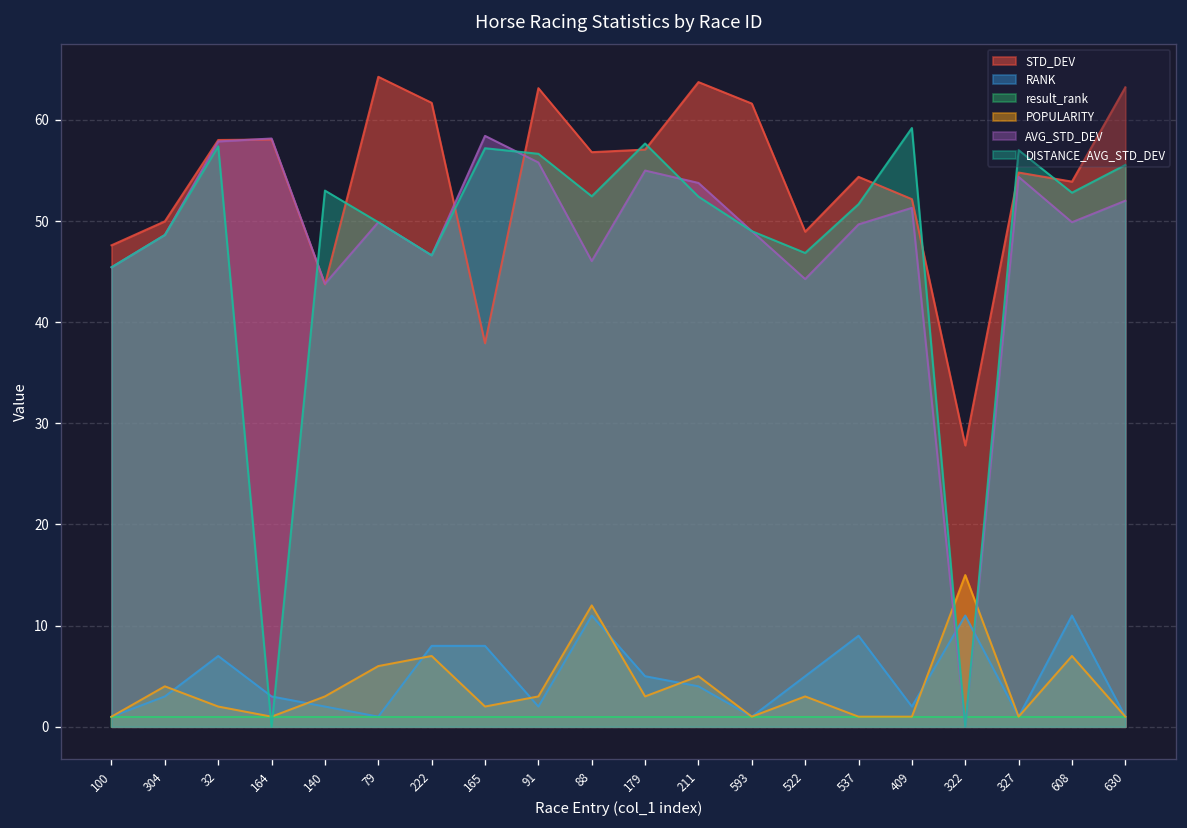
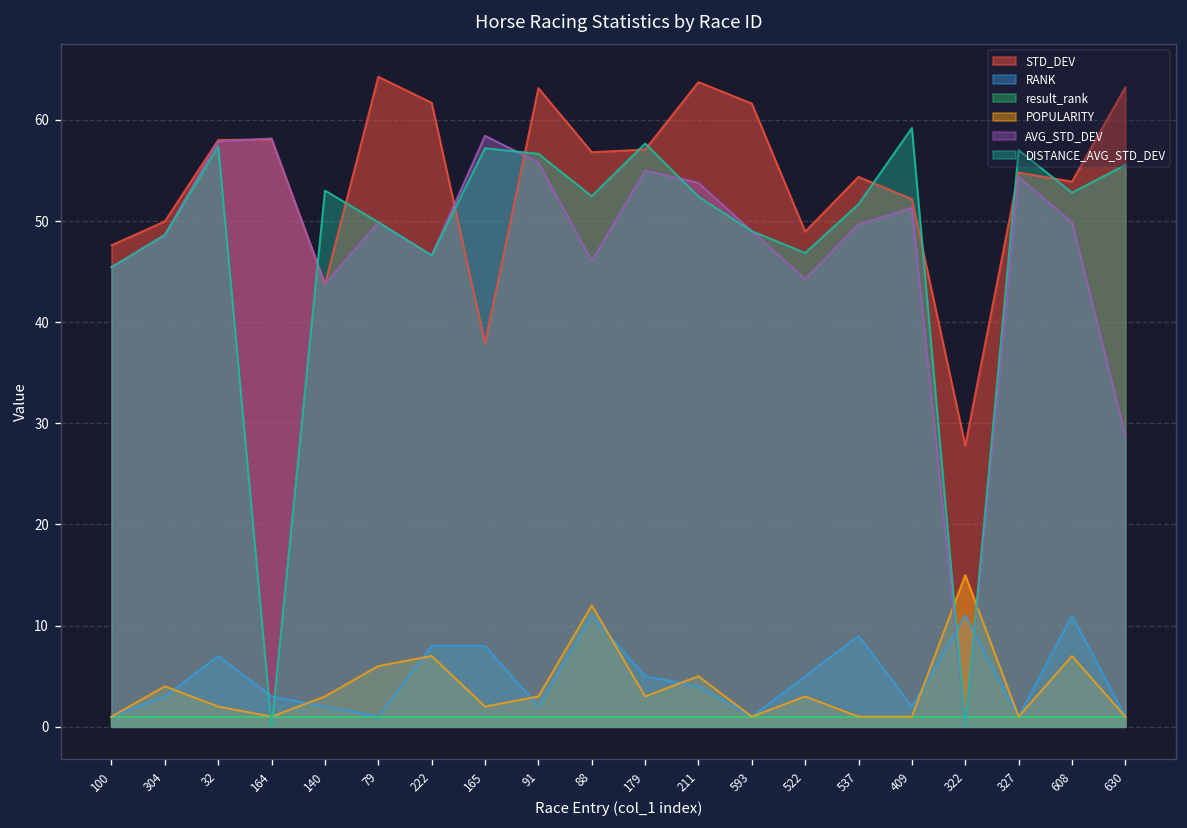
AVG_STD_DEV, 630: 52 -> 29
